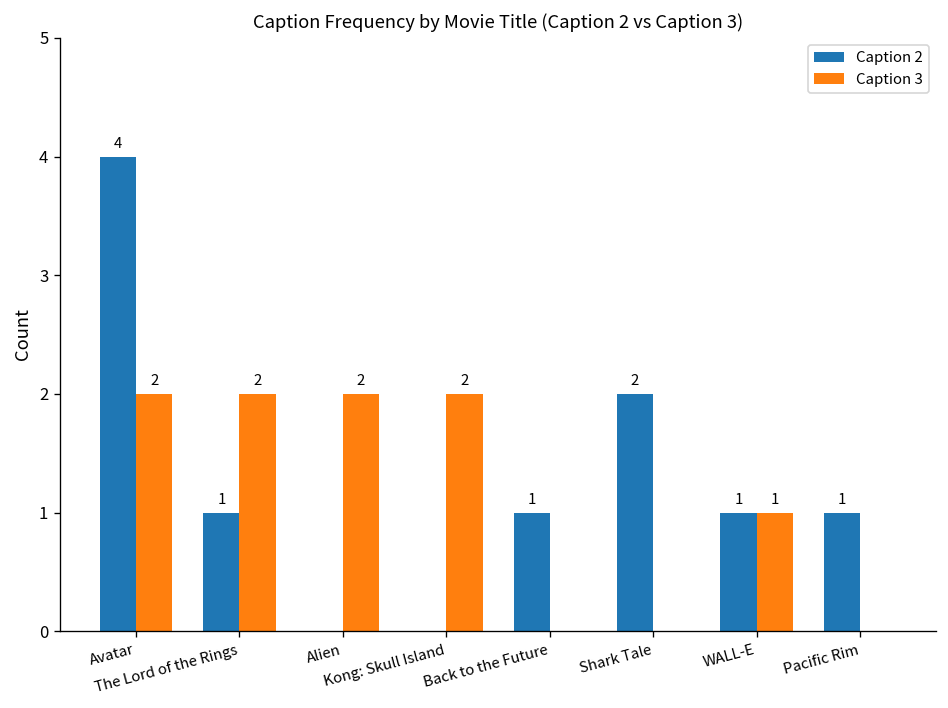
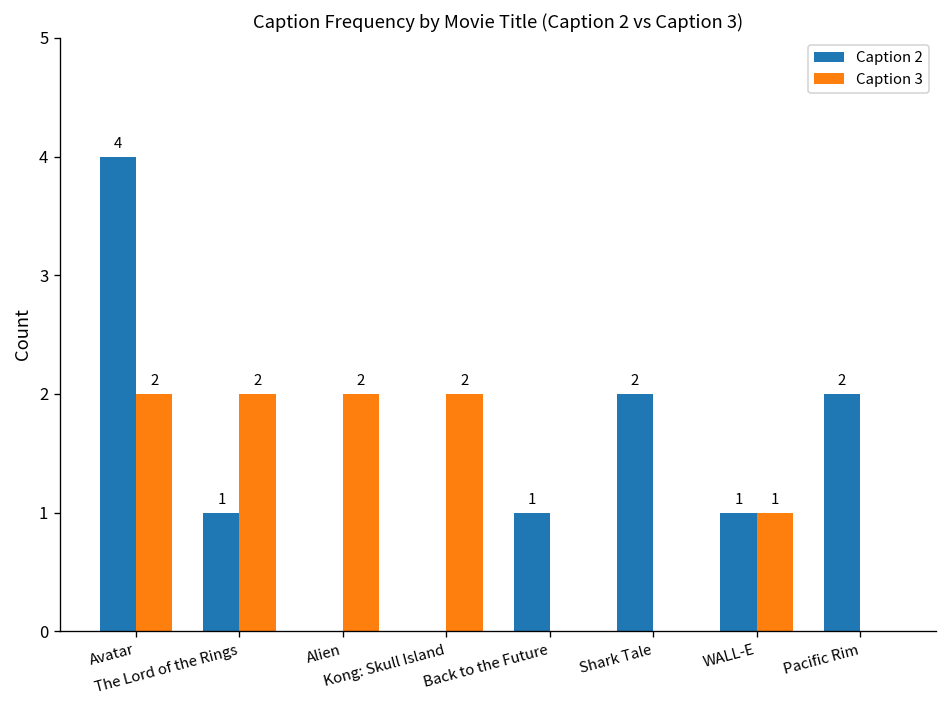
Caption 2, Pacific Rim: 1 -> 2
